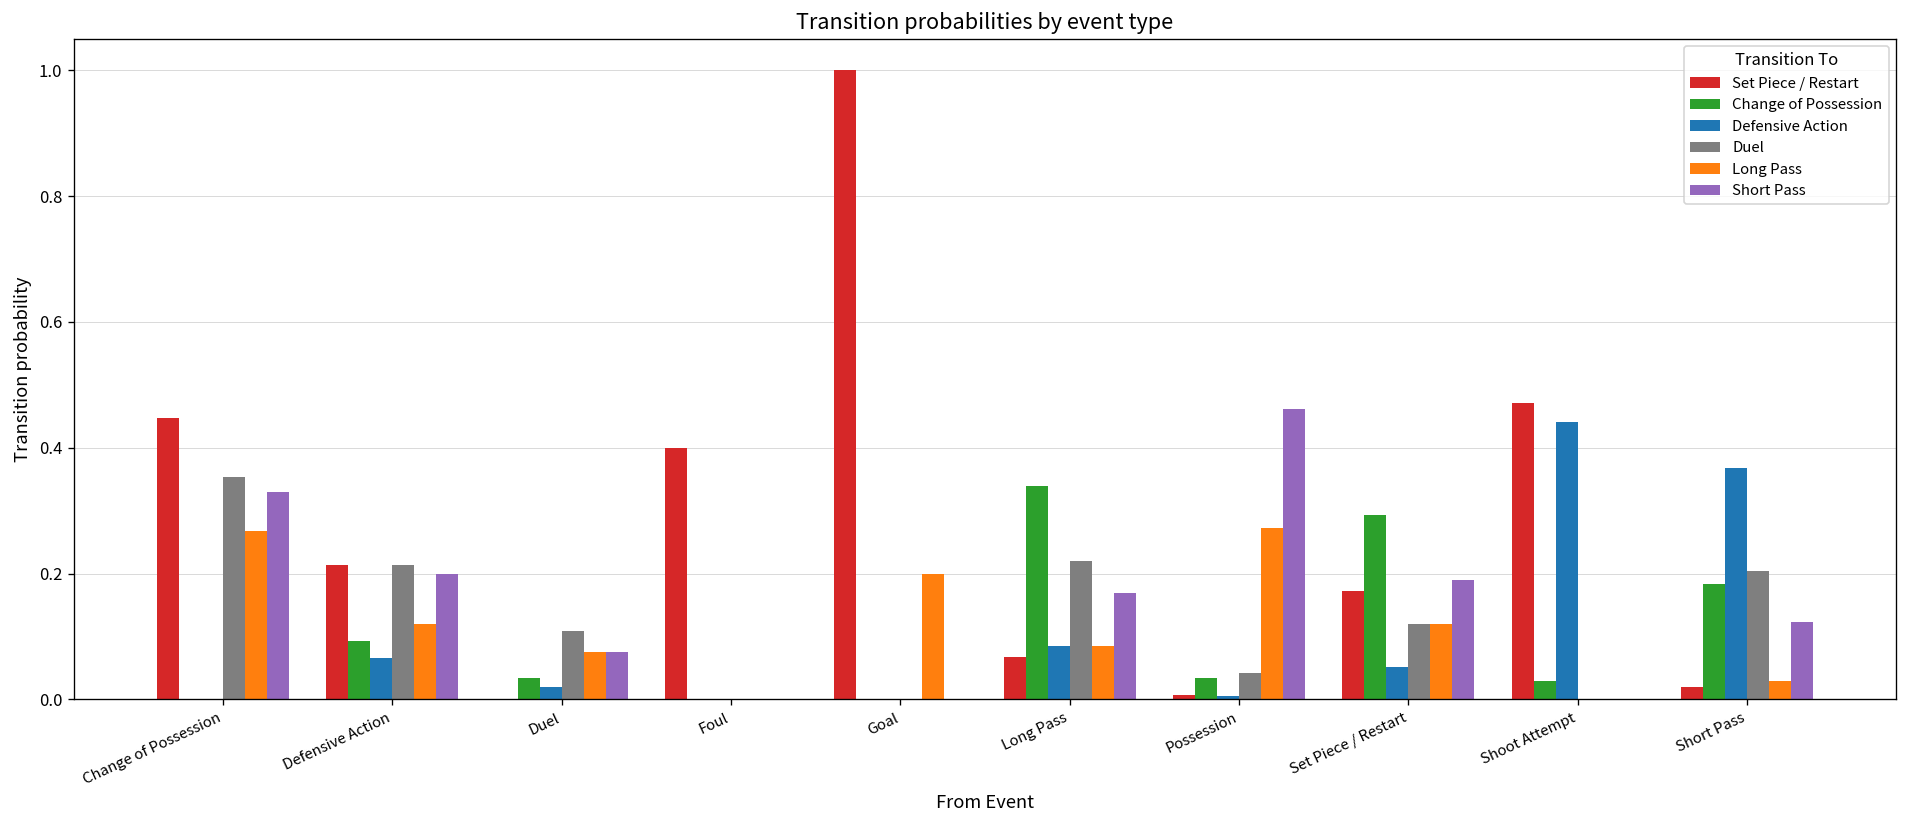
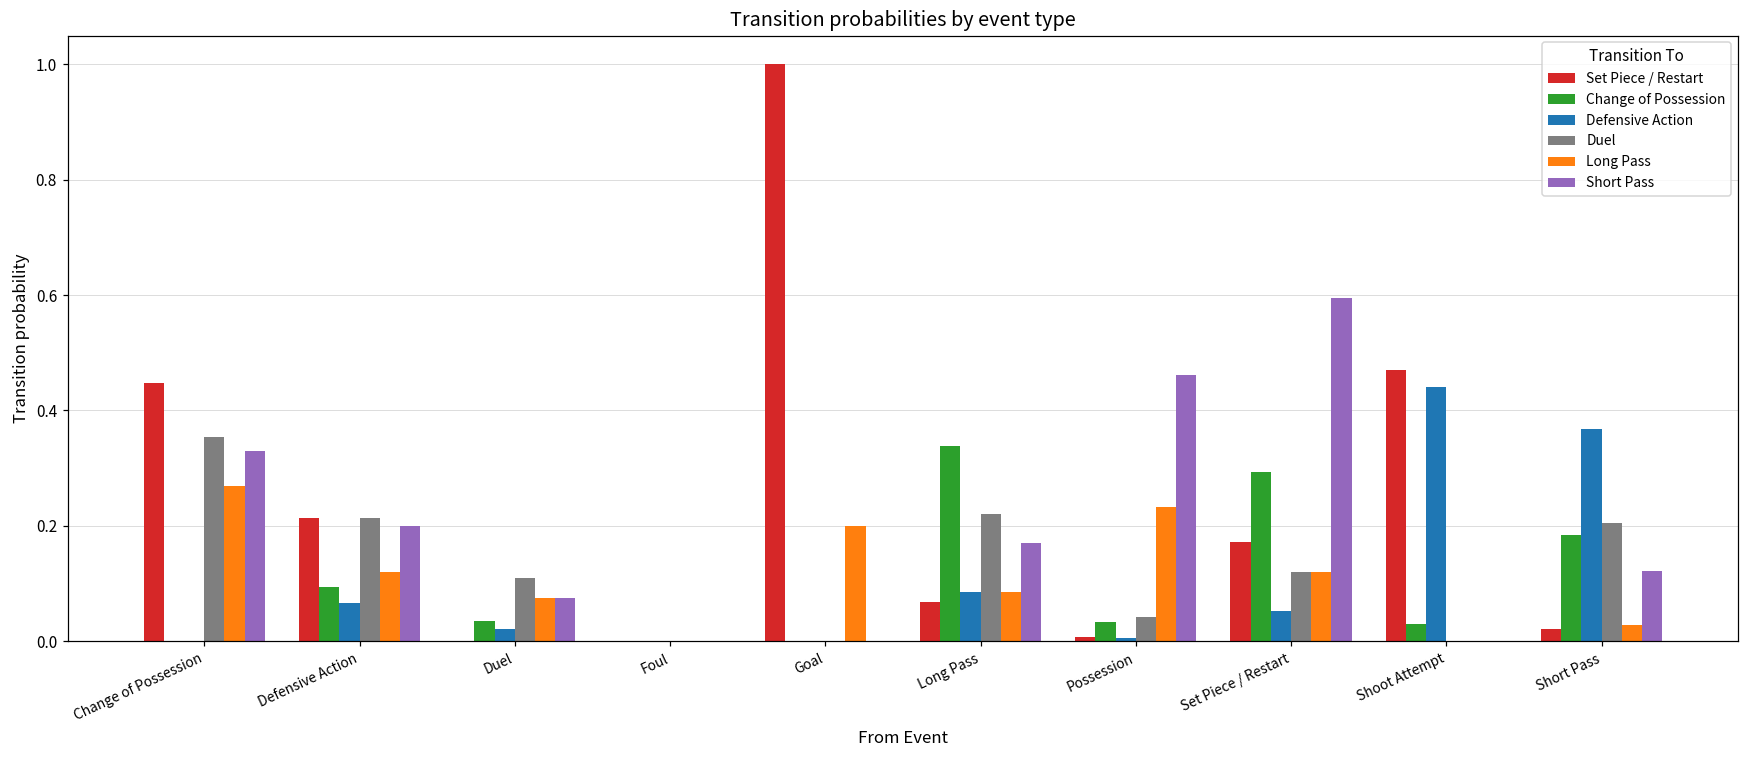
Set Piece / Restart, Foul: 0.4 -> 0.0
Long Pass, Possession: 0.27 -> 0.23
Short Pass, Set Piece / Restart: 0.19 -> 0.60
